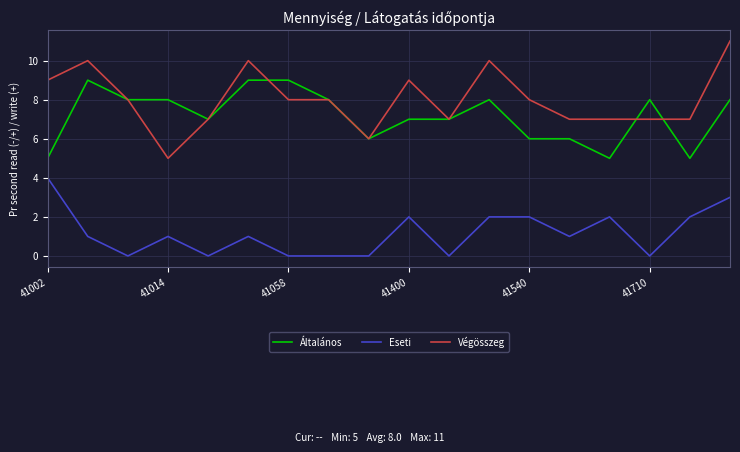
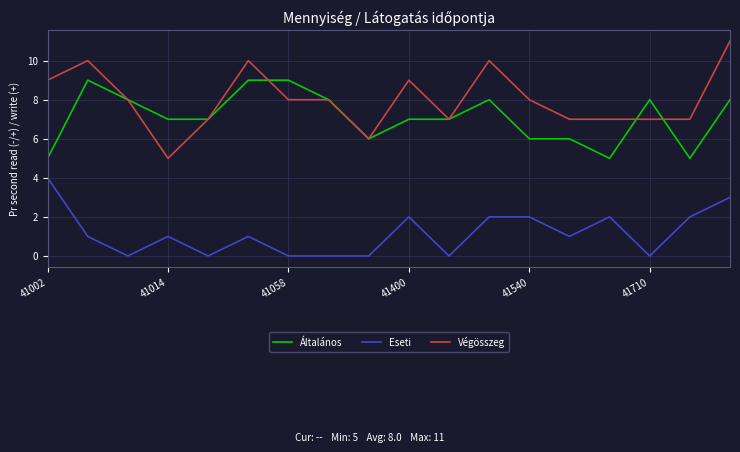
Általános, 41014: 8 -> 7
